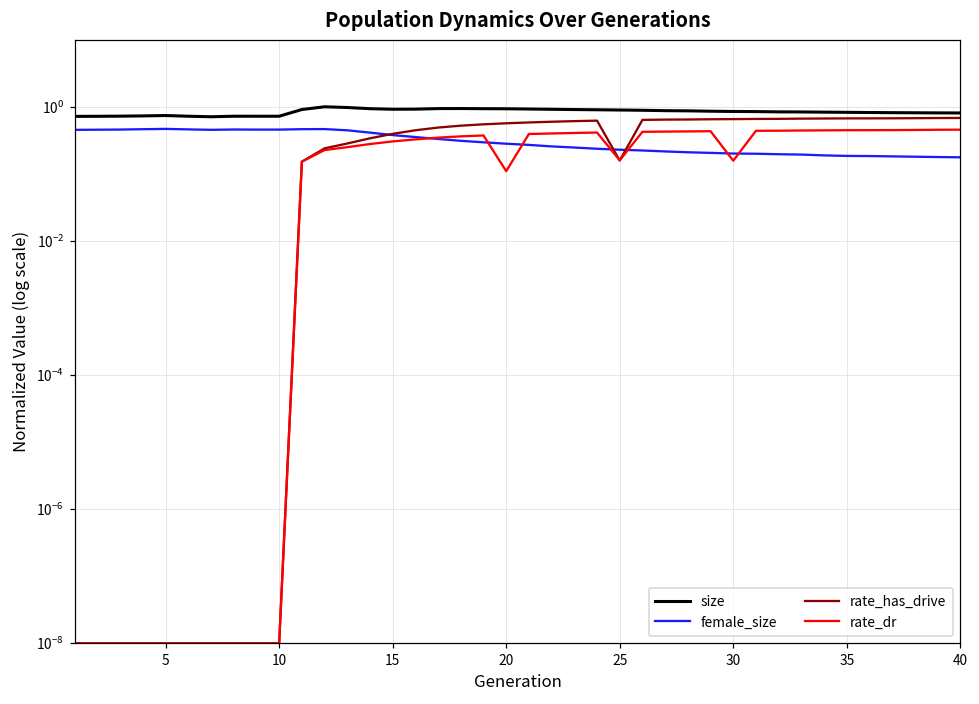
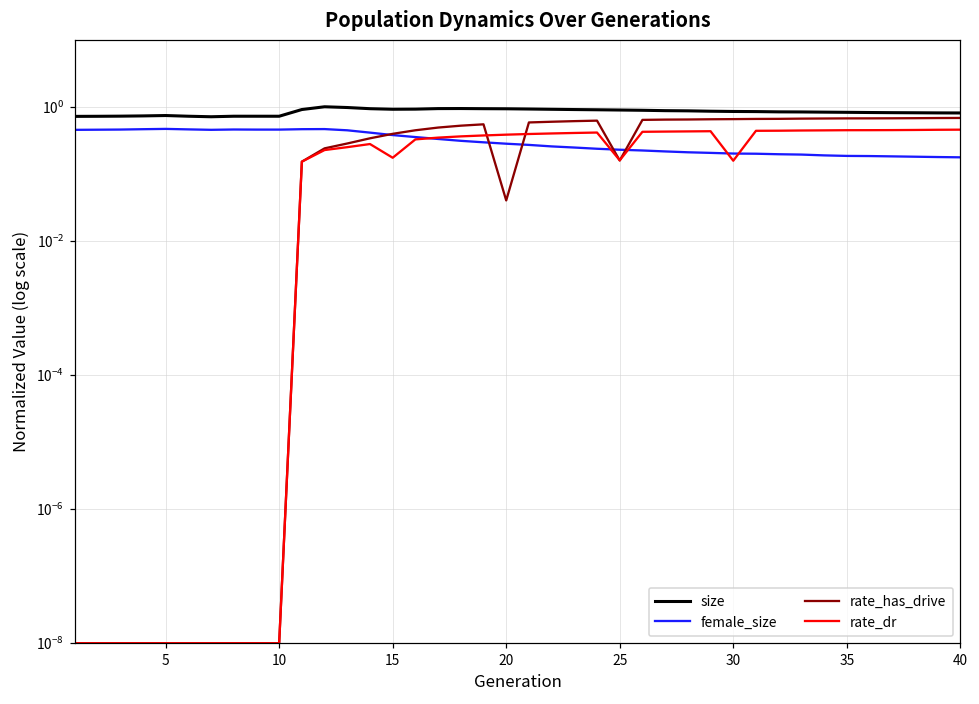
rate_dr, 15: 0.3 -> 0.17
rate_has_drive, 20: 0.6 -> 0.04
rate_dr, 20: 0.11 -> 0.4
